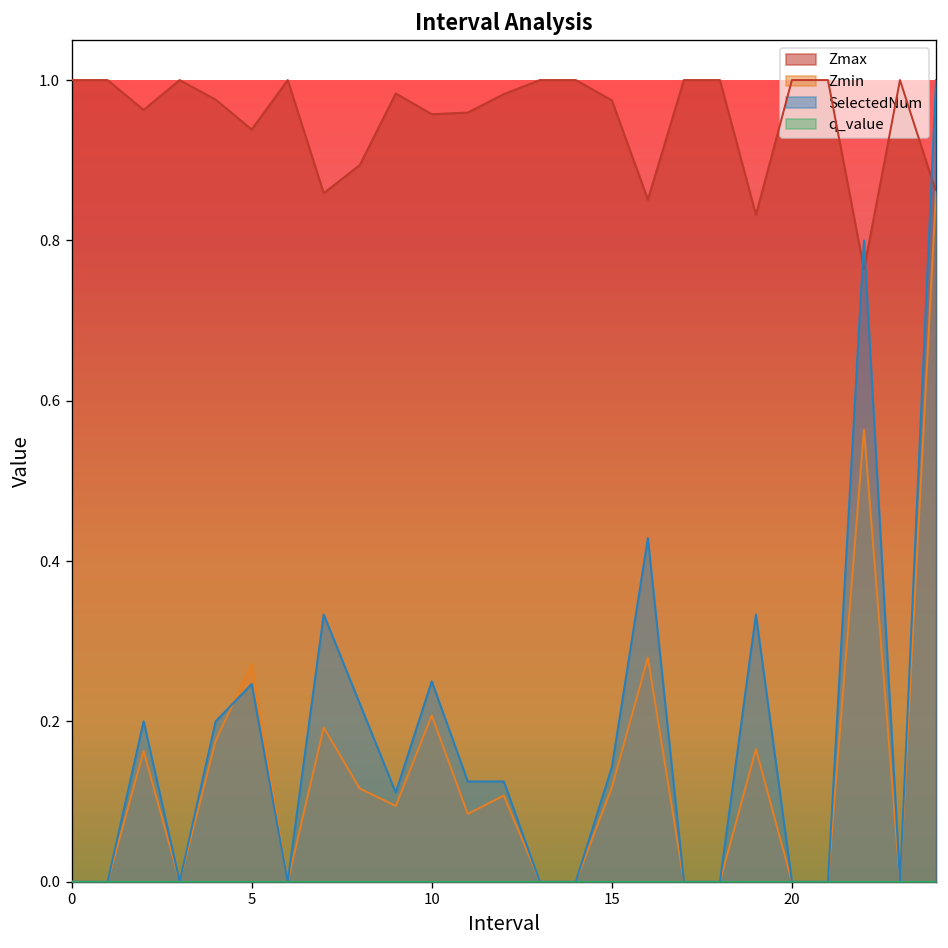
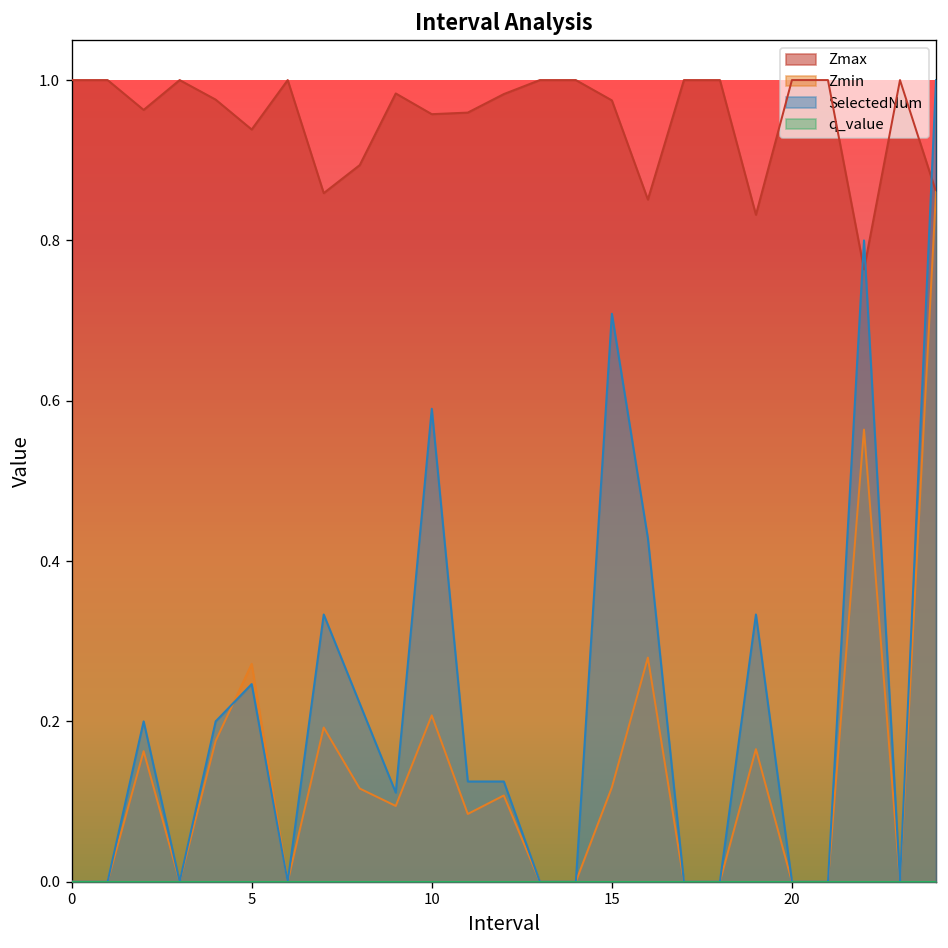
SelectedNum, 10: 0.25 -> 0.59
SelectedNum, 15: 0.14 -> 0.71
